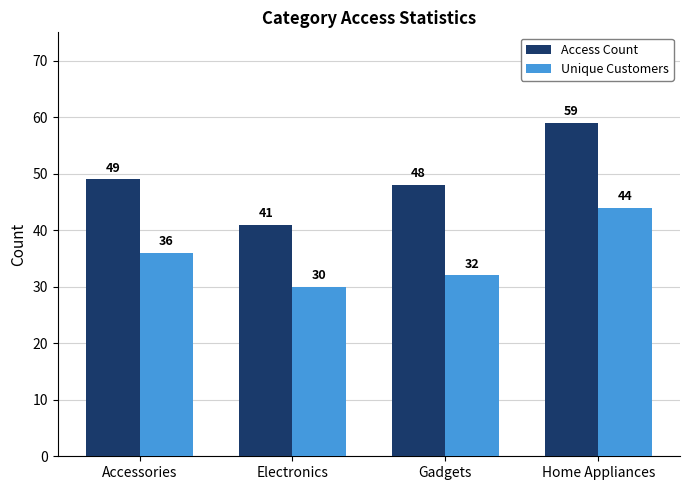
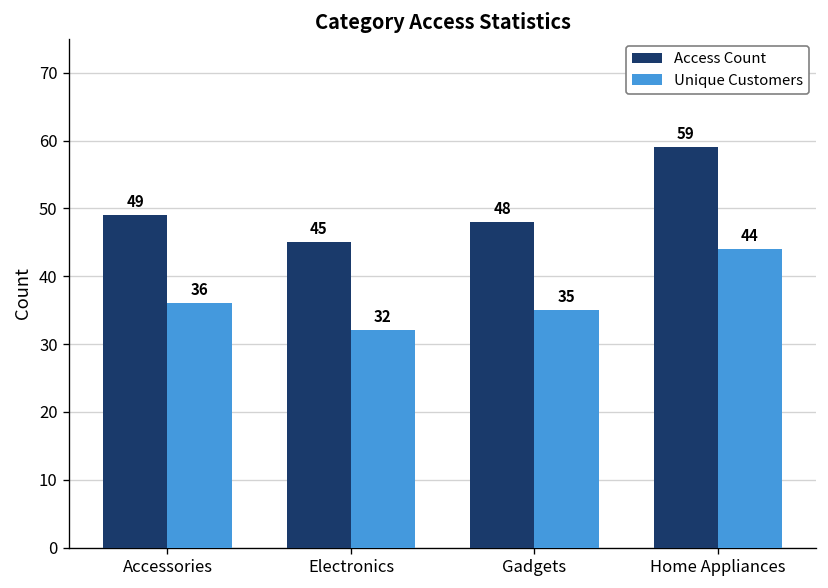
Access Count, Electronics: 41 -> 45
Unique Customers, Electronics: 30 -> 32
Unique Customers, Gadgets: 32 -> 35
